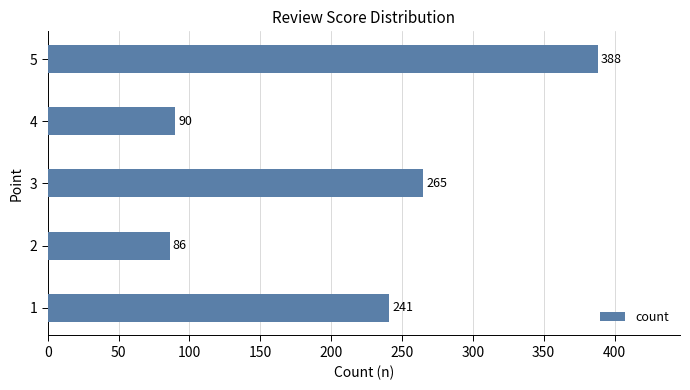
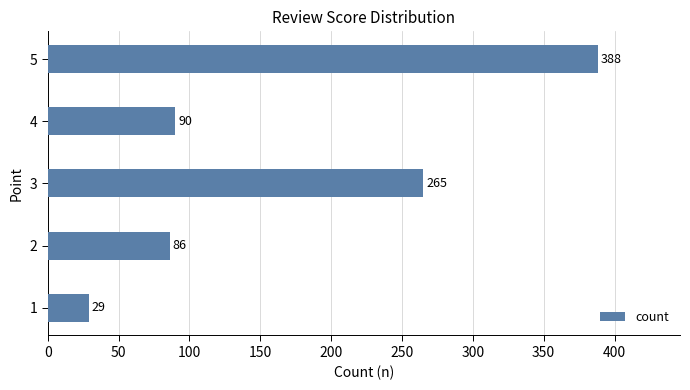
1: 241 -> 29
